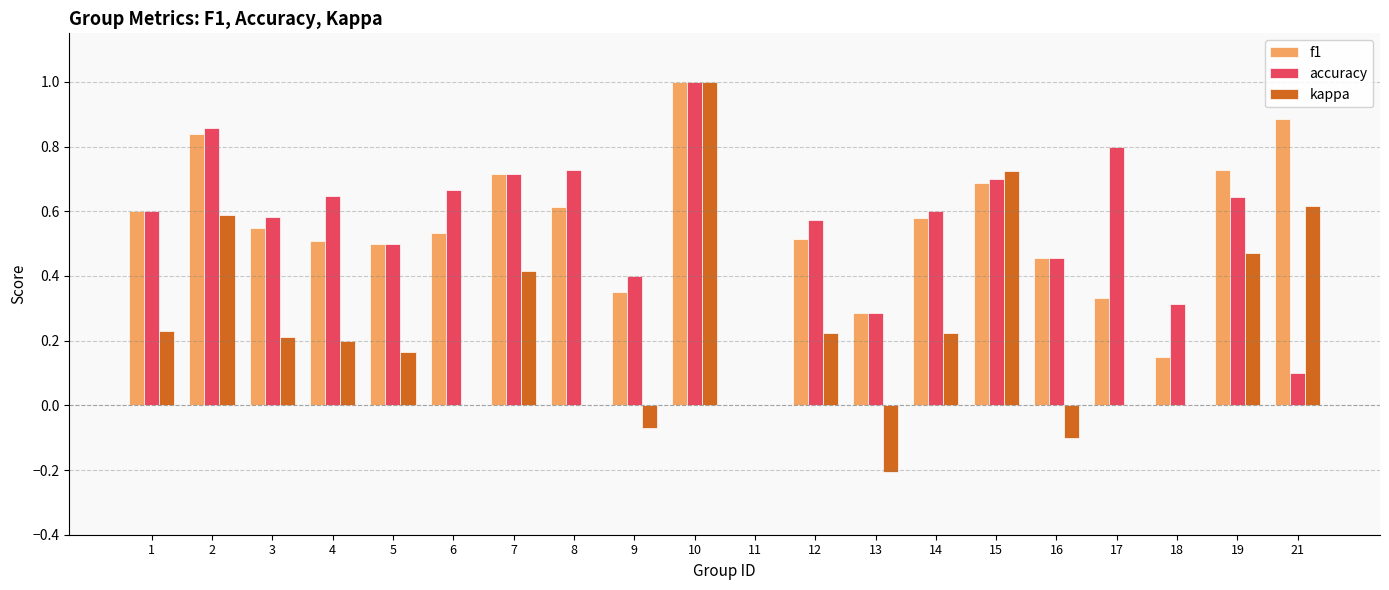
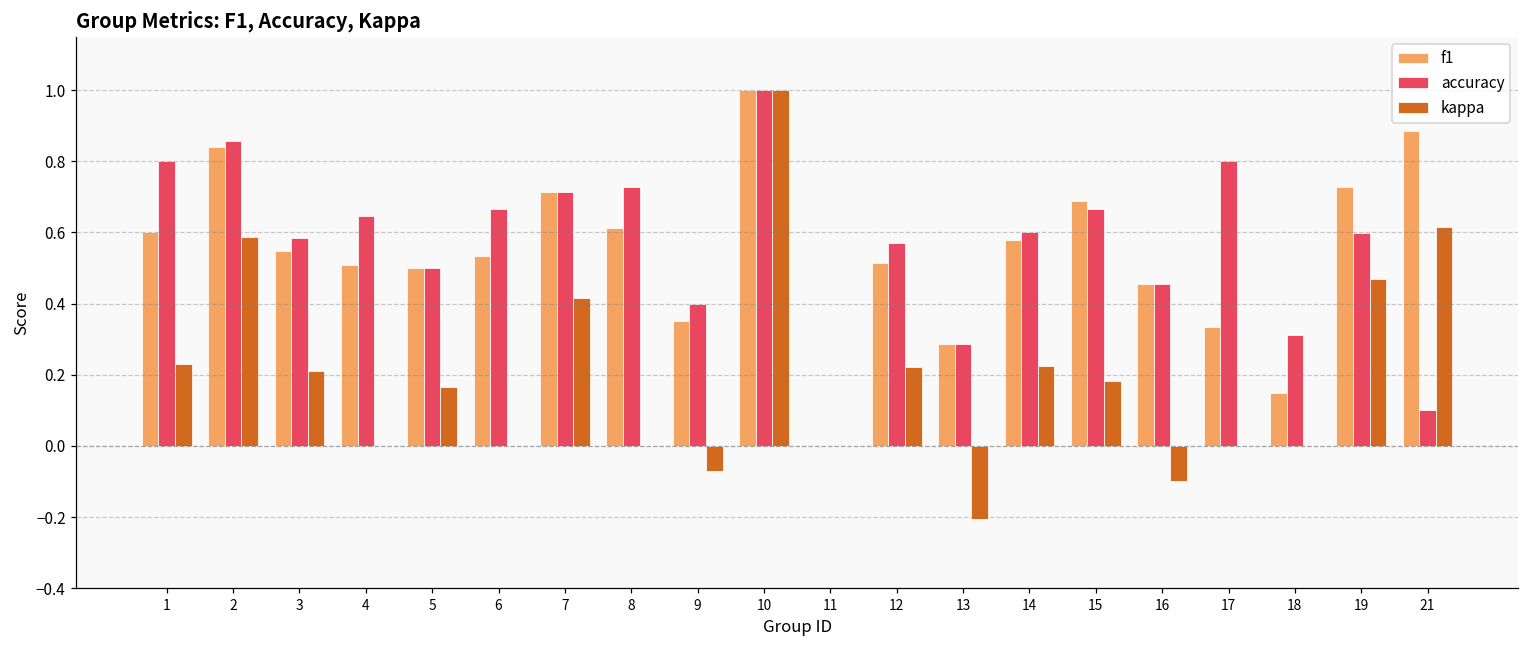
accuracy, 1: 0.6 -> 0.8
kappa, 4: 0.2 -> 0.0
accuracy, 15: 0.70 -> 0.67
kappa, 15: 0.73 -> 0.18
accuracy, 19: 0.64 -> 0.60
